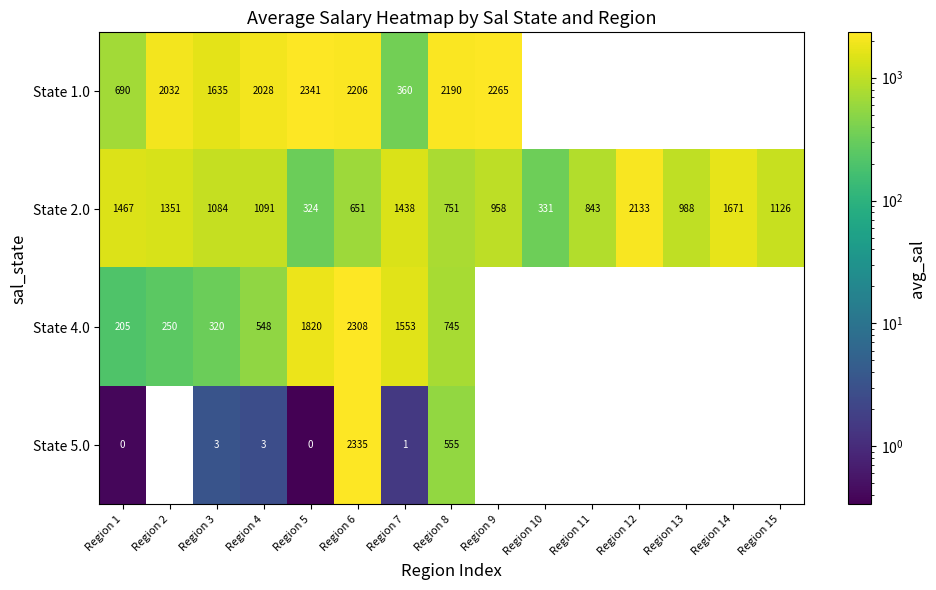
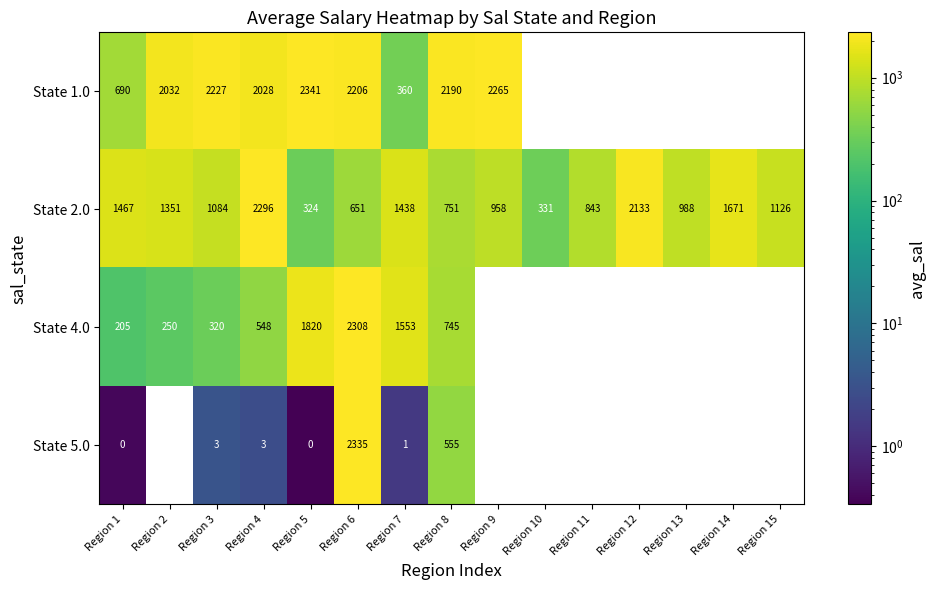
State 1.0, Region 3: 1635 -> 2227
State 2.0, Region 4: 1091 -> 2296
